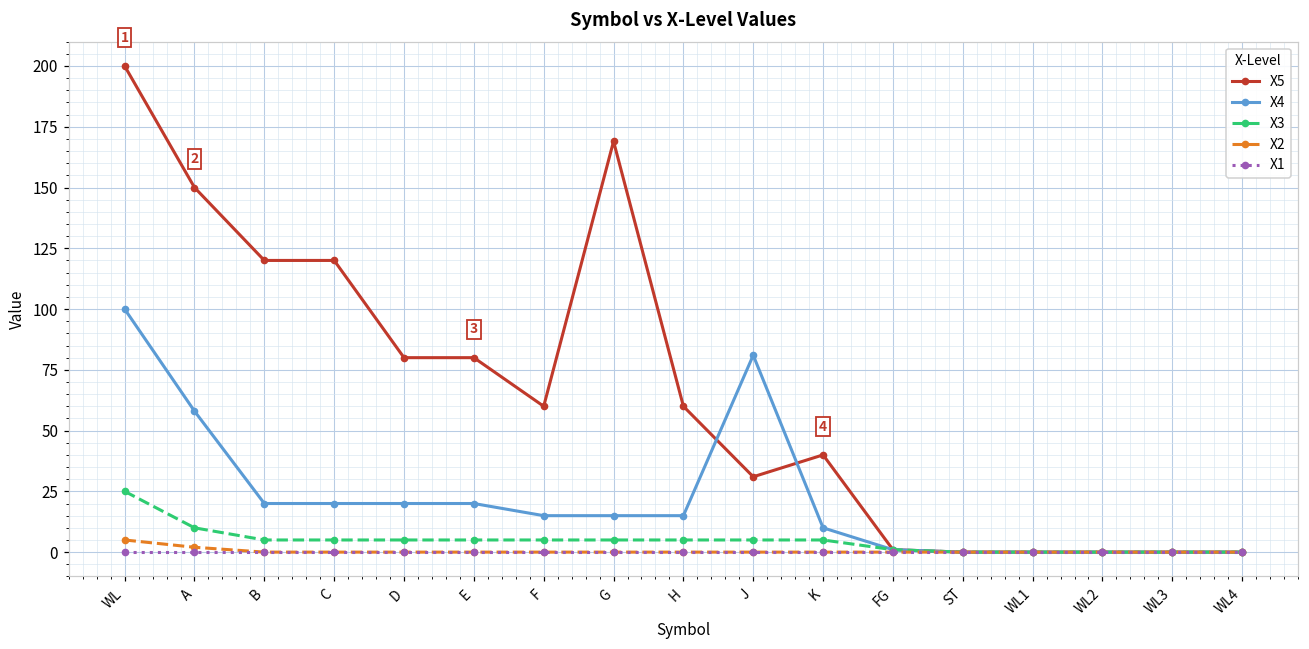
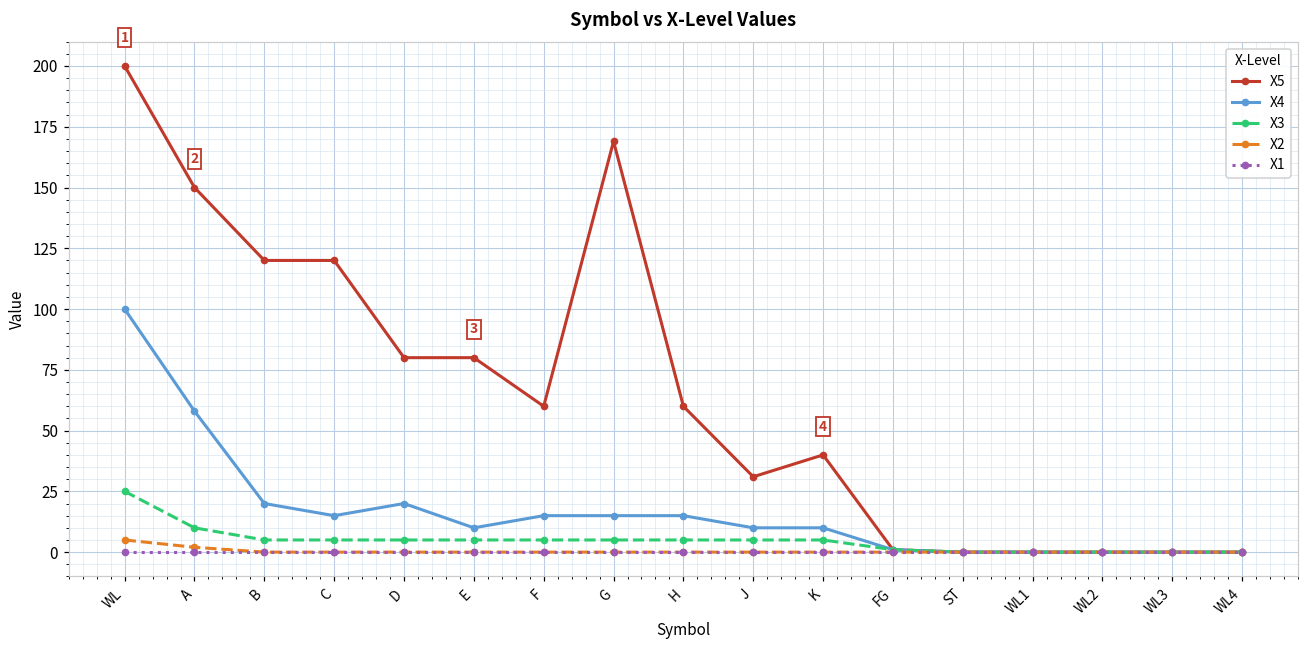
X4, C: 20 -> 15
X4, E: 20 -> 10
X4, J: 81 -> 10
